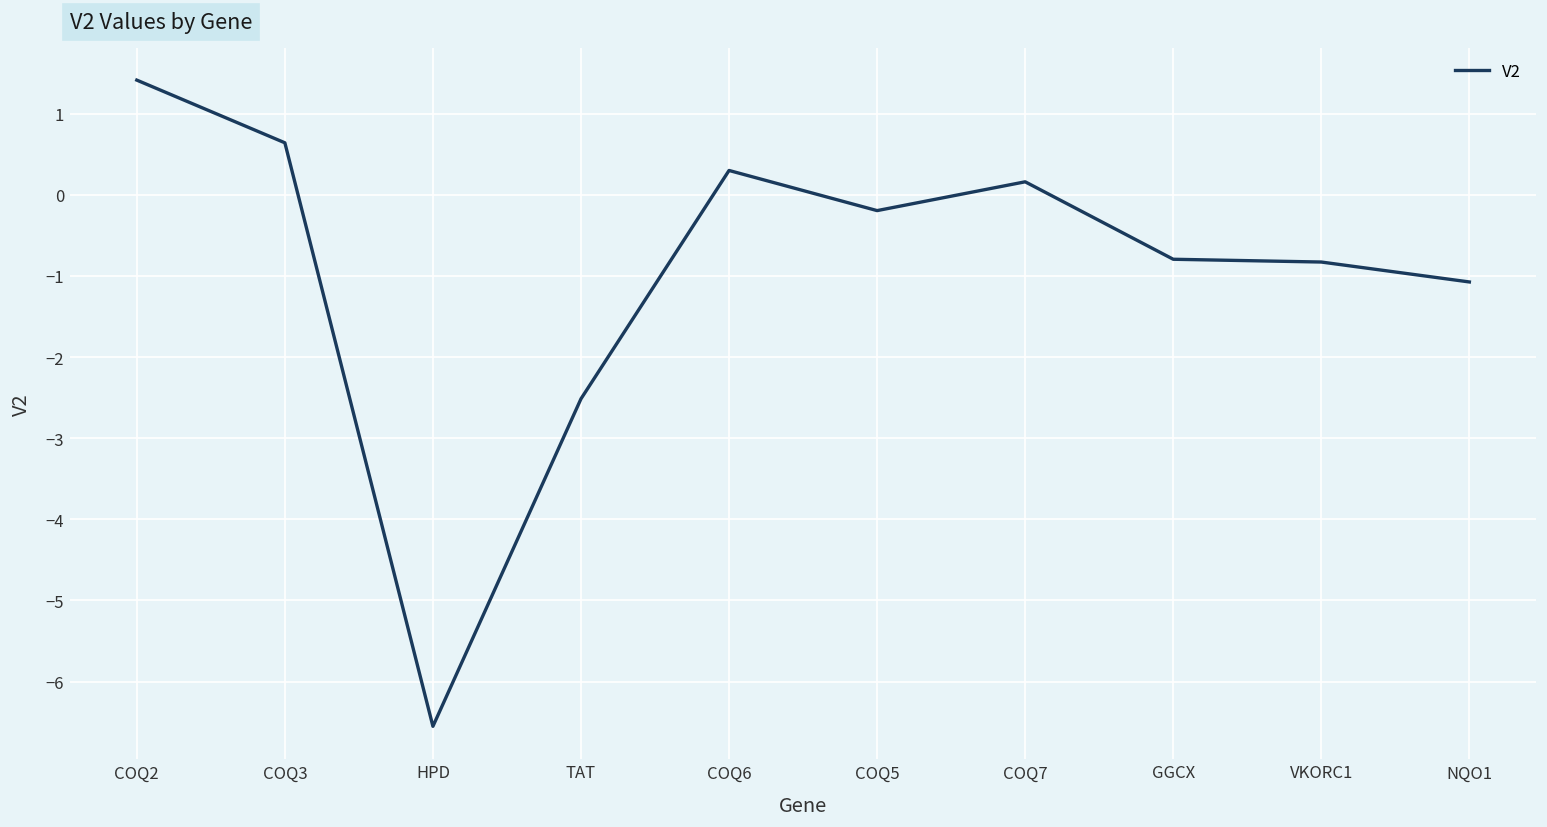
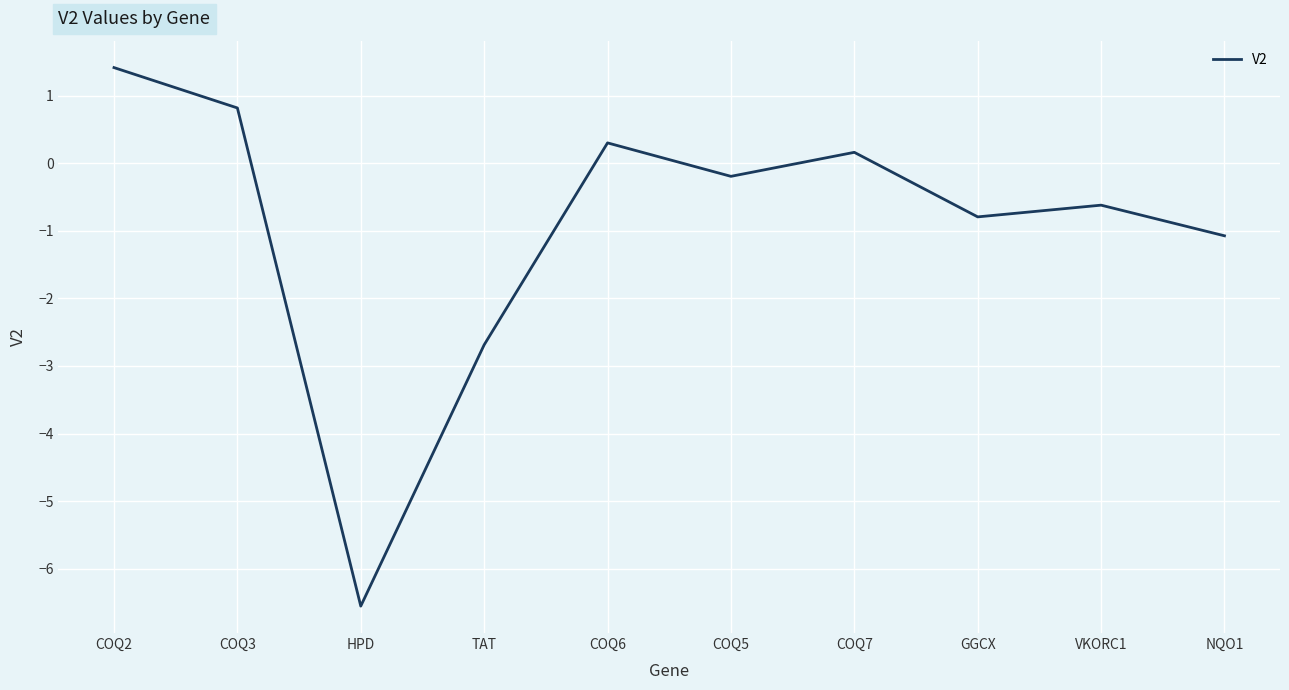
COQ3: 0.6 -> 0.8
TAT: -2.5 -> -2.7
VKORC1: -0.8 -> -0.6
